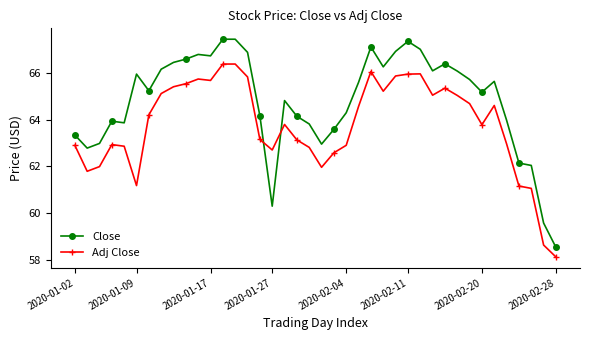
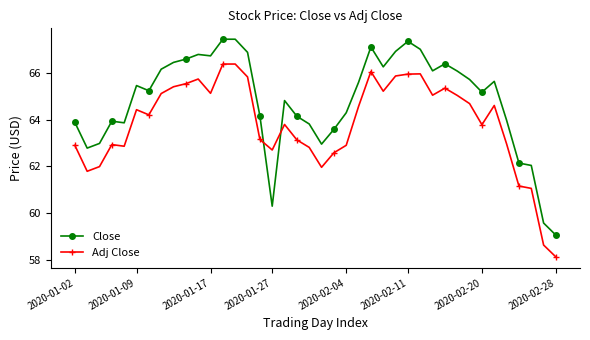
Close, 2020-01-02: 63.3 -> 63.9
Close, 2020-01-09: 65.9 -> 65.5
Adj Close, 2020-01-09: 61.2 -> 64.4
Adj Close, 2020-01-17: 65.7 -> 65.1
Close, 2020-02-28: 58.5 -> 59.1
